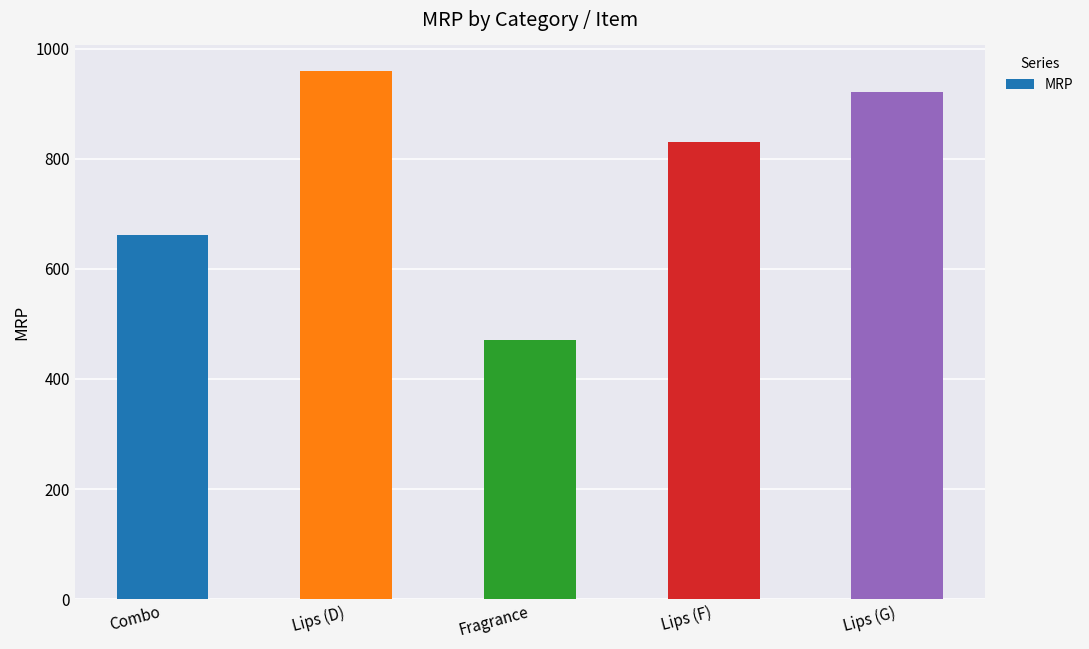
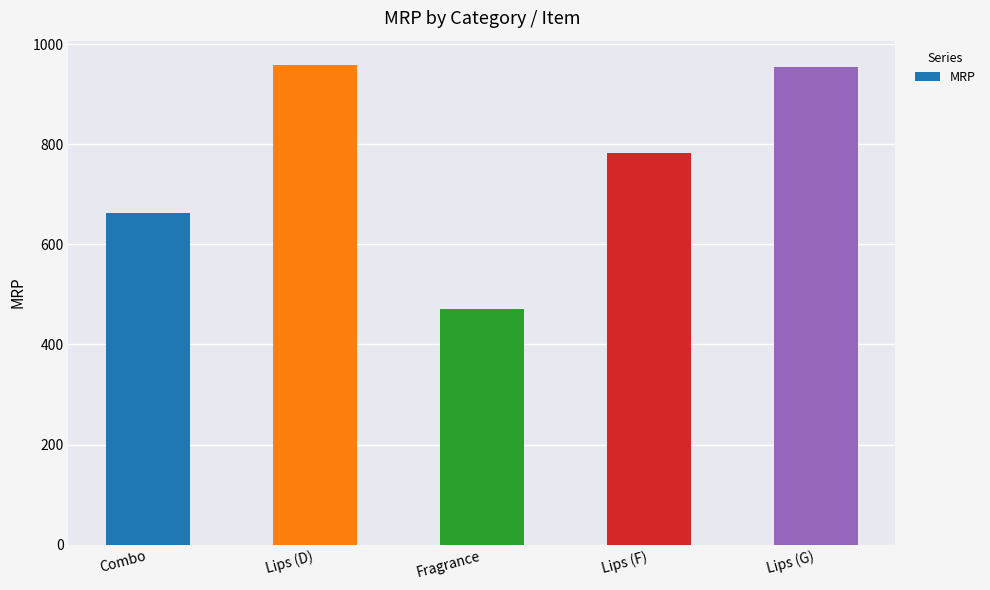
Lips (F): 830 -> 780
Lips (G): 920 -> 960
